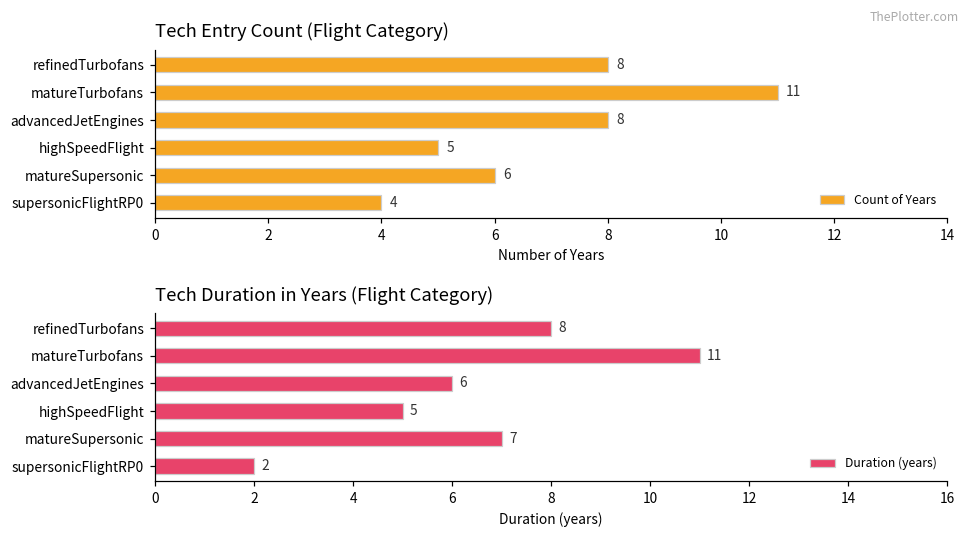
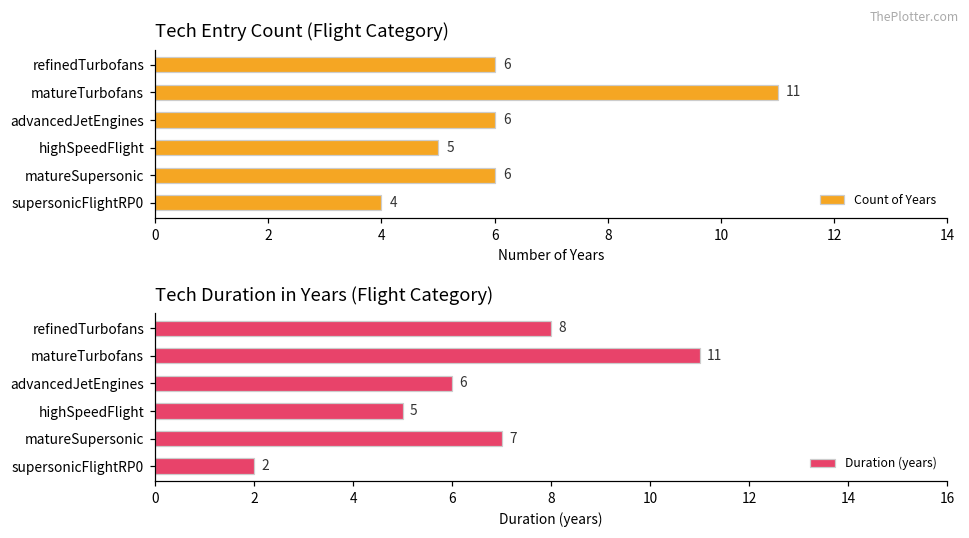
Tech Entry Count (Flight Category), refinedTurbofans: 8 -> 6
Tech Entry Count (Flight Category), advancedJetEngines: 8 -> 6
